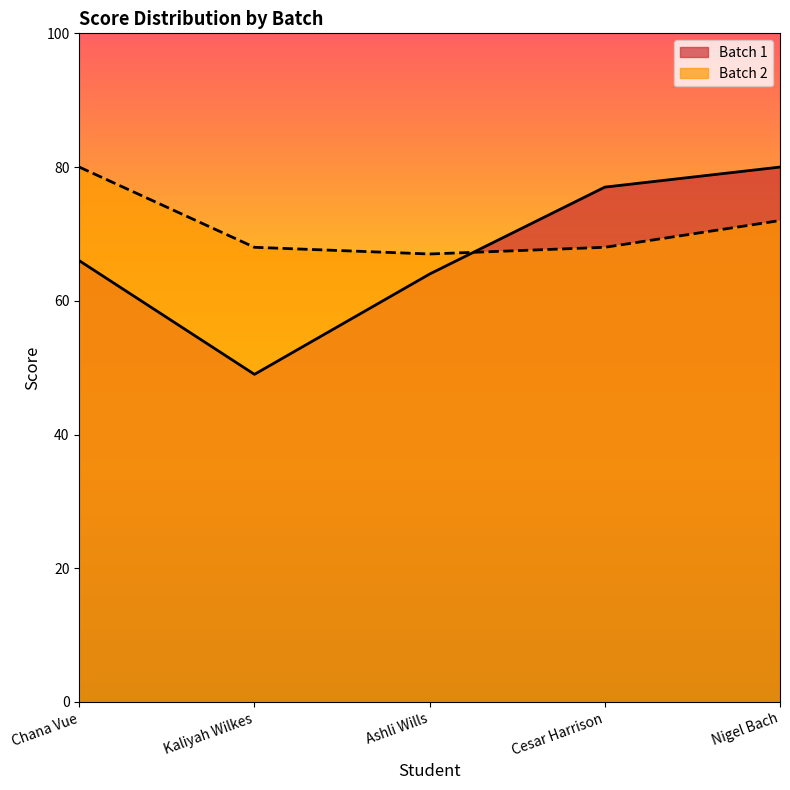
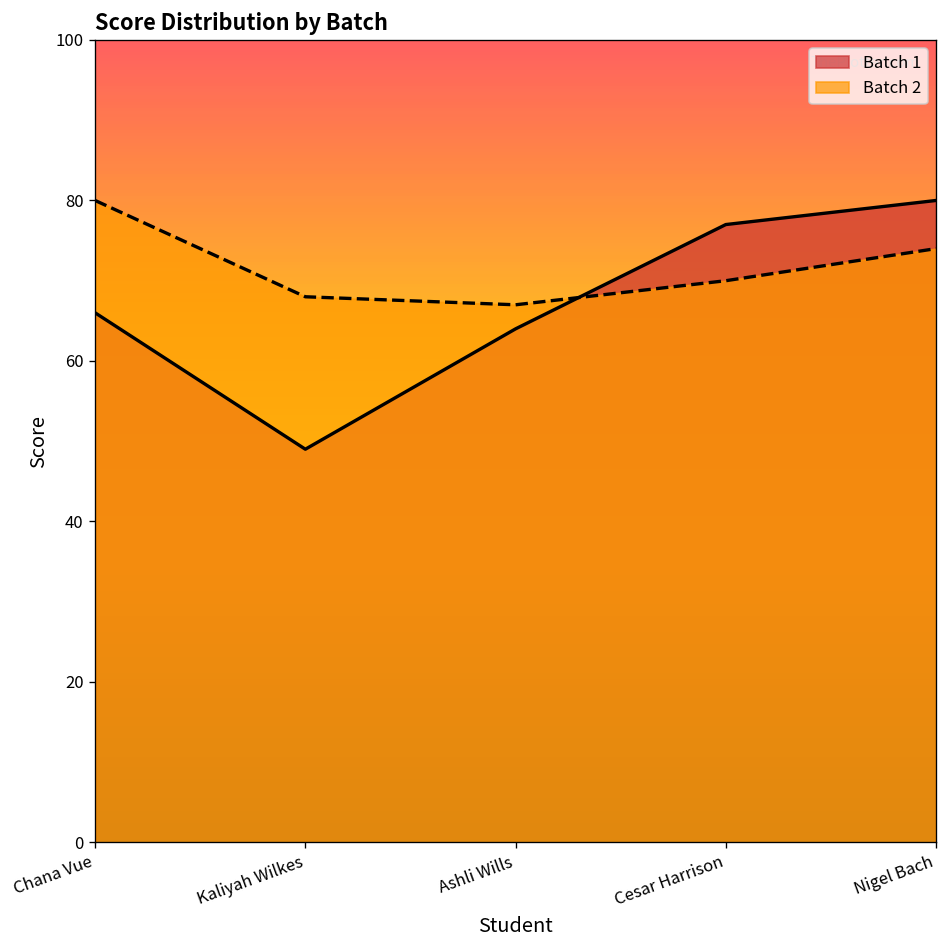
Batch 2, Cesar Harrison: 68 -> 70
Batch 2, Nigel Bach: 72 -> 74
